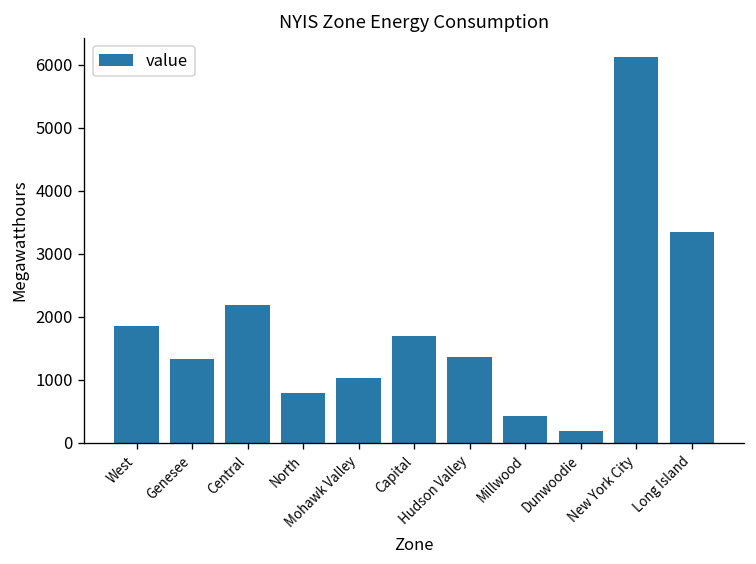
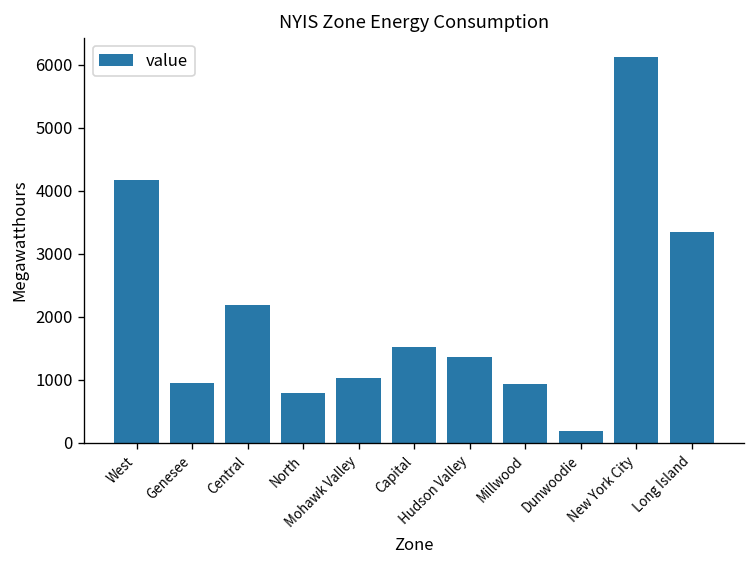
West: 1900 -> 4200
Genesee: 1300 -> 1000
Capital: 1700 -> 1500
Millwood: 400 -> 900
